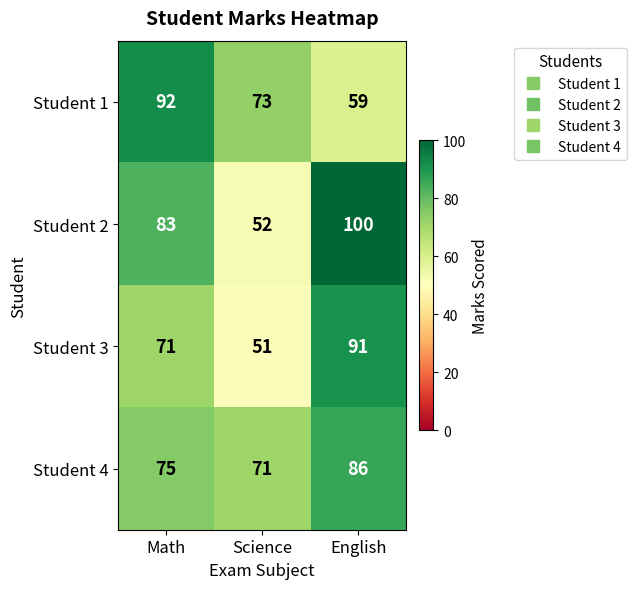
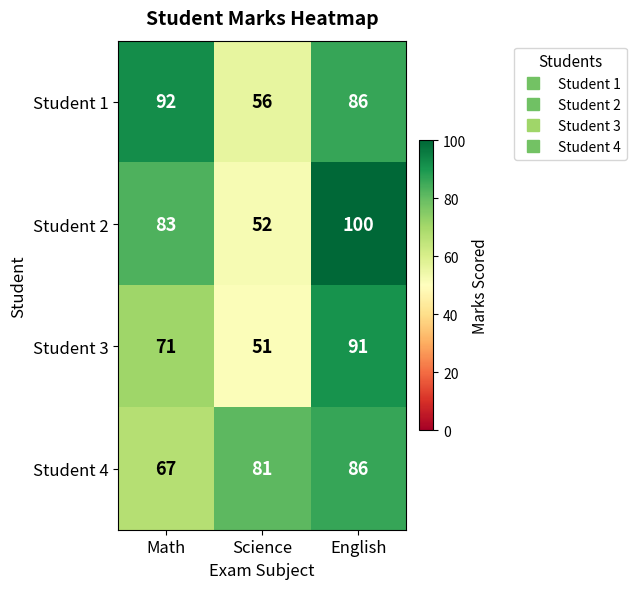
Student 1, Science: 73 -> 56
Student 1, English: 59 -> 86
Student 4, Math: 75 -> 67
Student 4, Science: 71 -> 81
